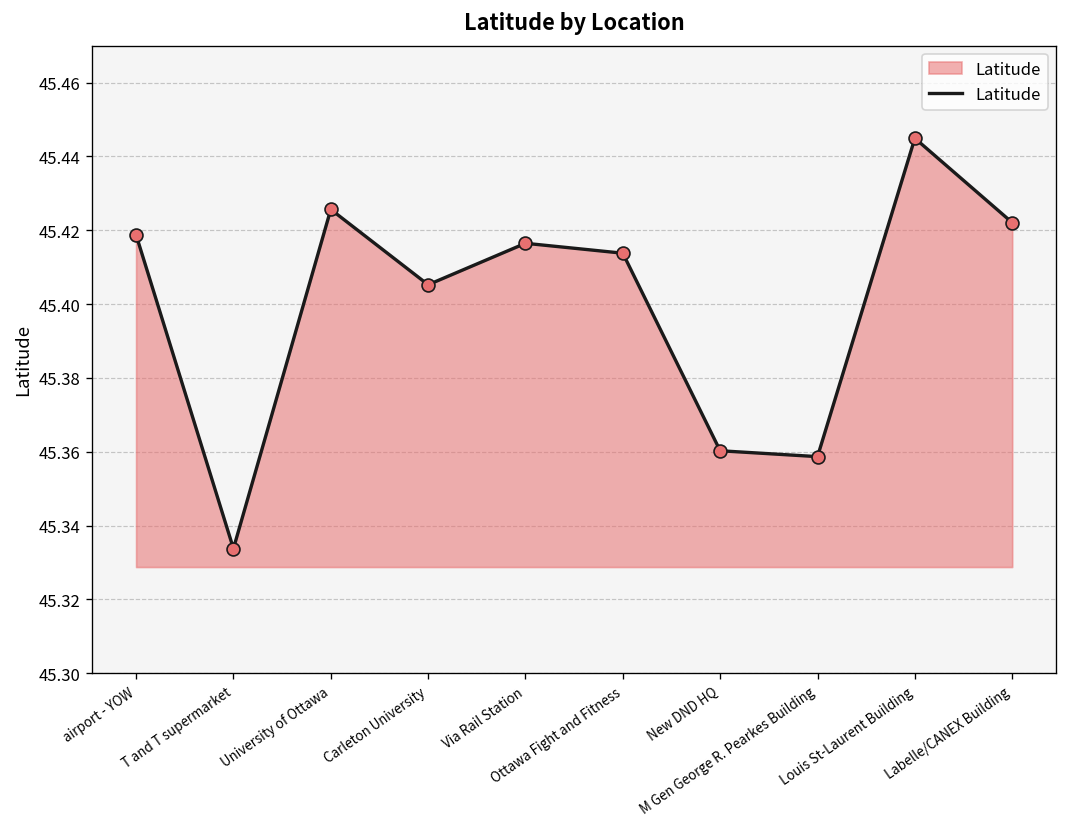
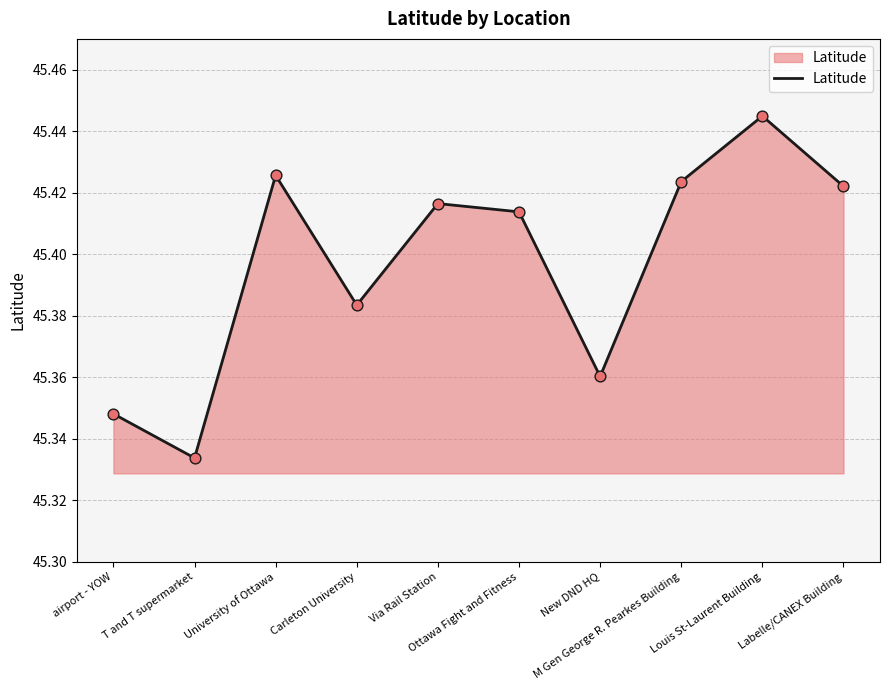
airport - YOW: 45.419 -> 45.348
Carleton University: 45.405 -> 45.383
M Gen George R. Pearkes Building: 45.359 -> 45.424
